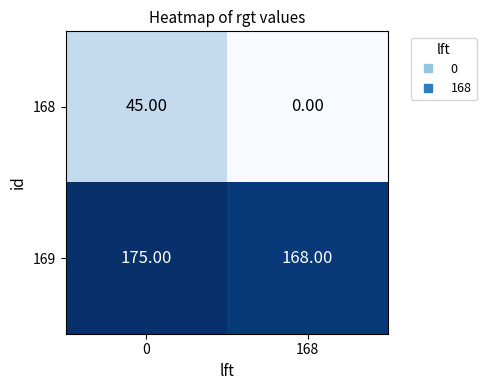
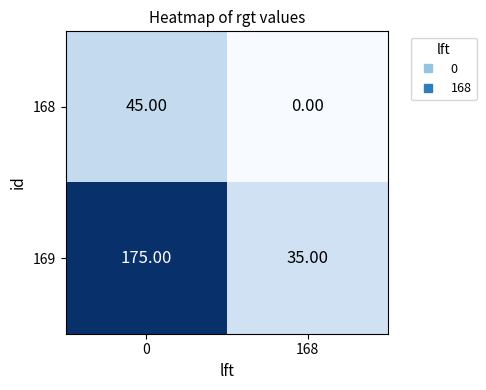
169, 168: 168.00 -> 35.00
